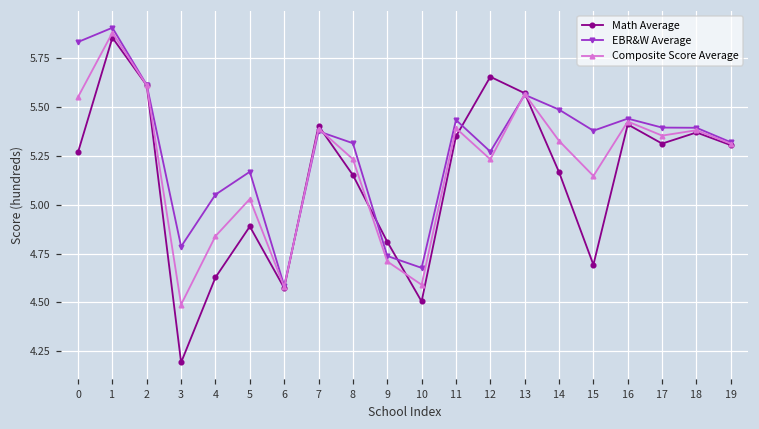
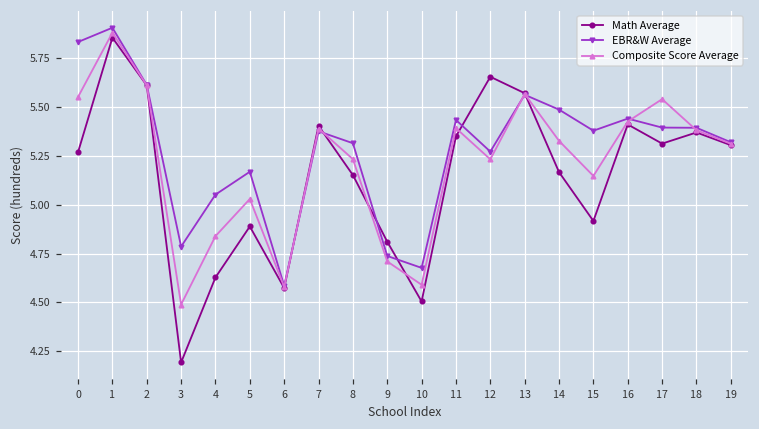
Math Average, 15: 4.69 -> 4.92
Composite Score Average, 17: 5.35 -> 5.54
